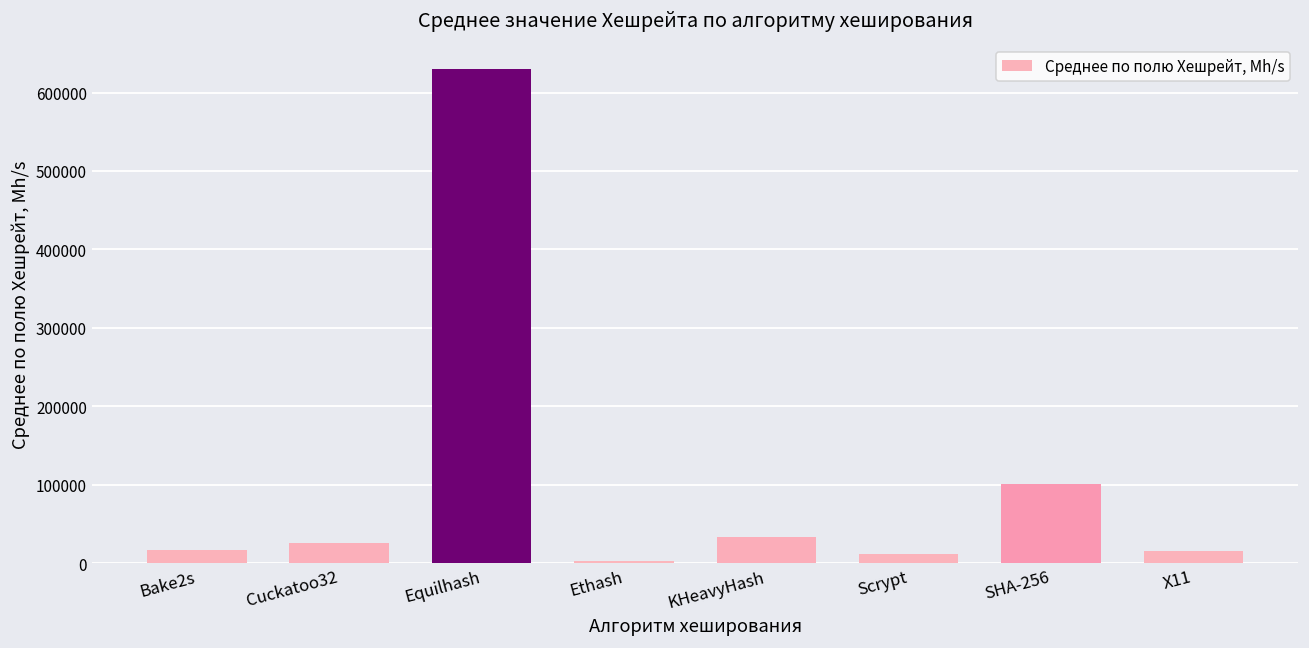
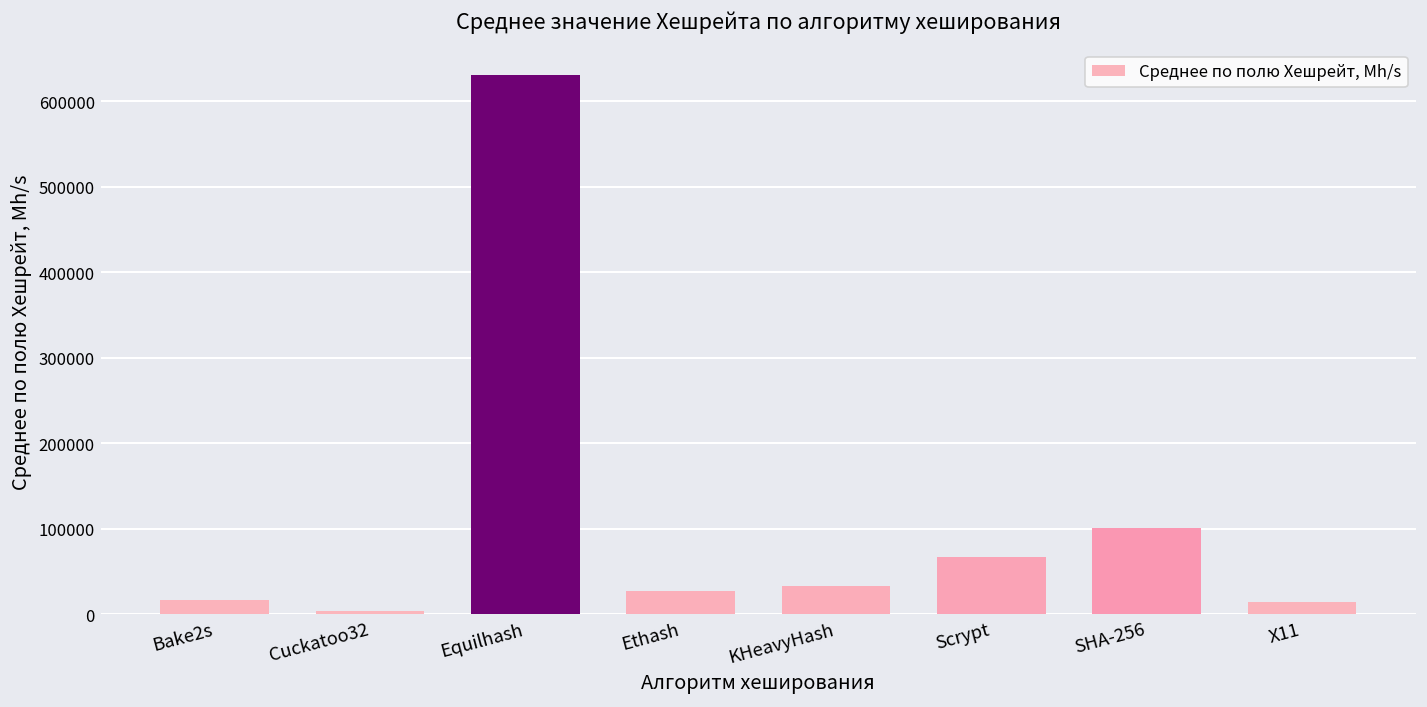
Cuckatoo32: 30000 -> 0
Ethash: 0 -> 30000
Scrypt: 10000 -> 70000
